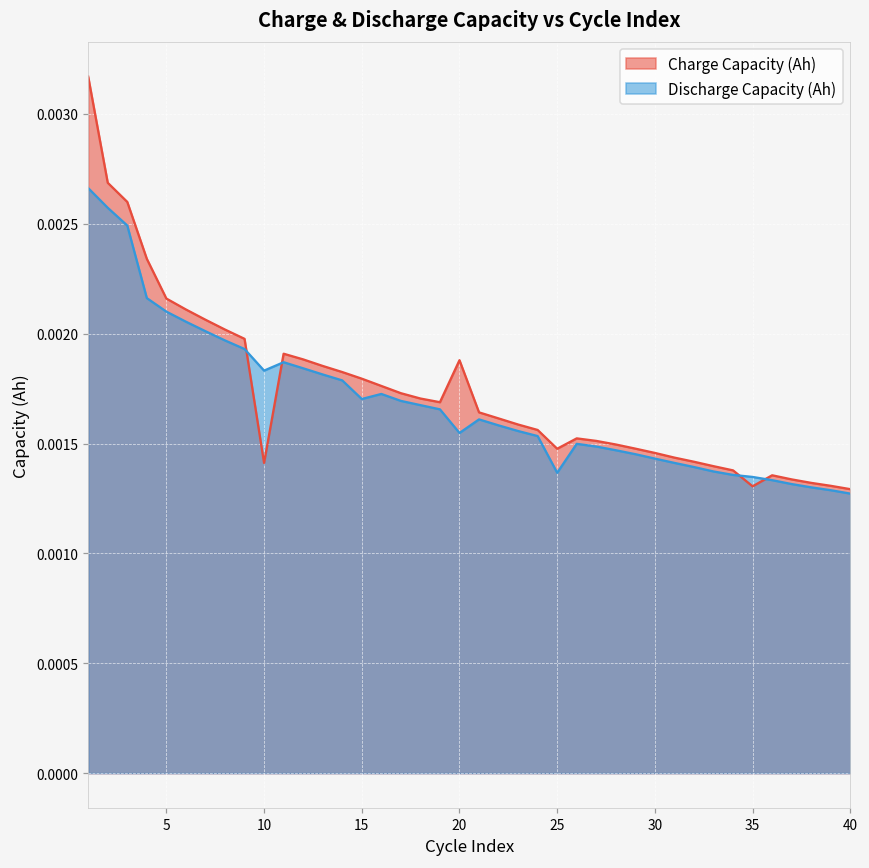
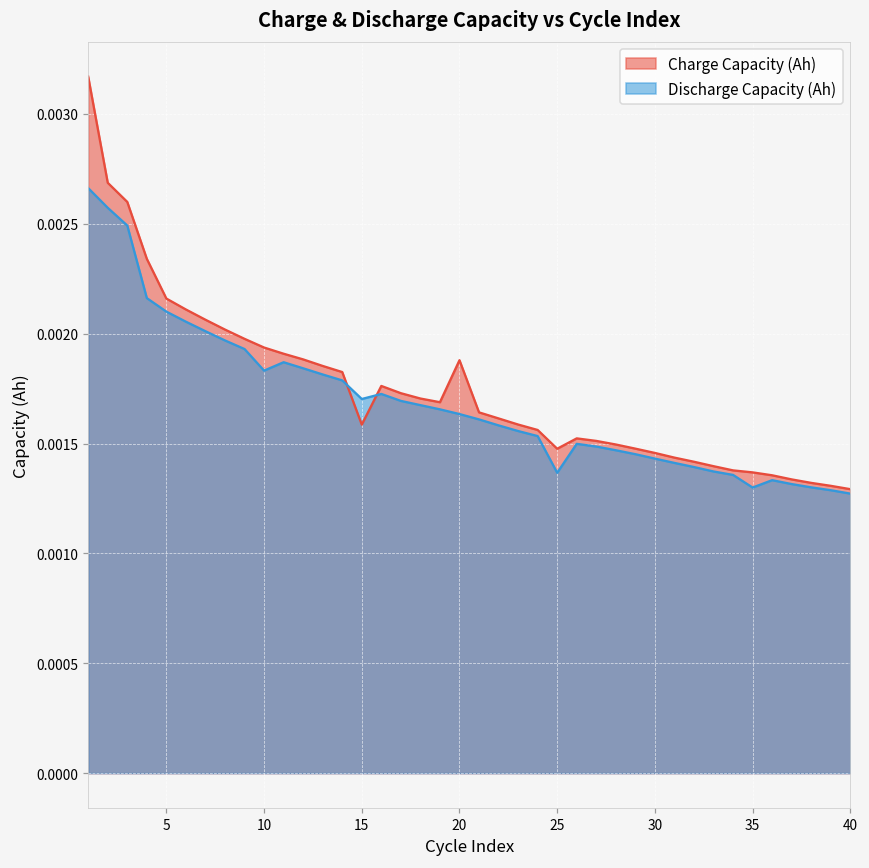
Charge Capacity (Ah), 10: 0.00141 -> 0.00194
Charge Capacity (Ah), 15: 0.00180 -> 0.00159
Discharge Capacity (Ah), 20: 0.00155 -> 0.00163
Charge Capacity (Ah), 35: 0.00131 -> 0.00137
Discharge Capacity (Ah), 35: 0.00135 -> 0.00130
